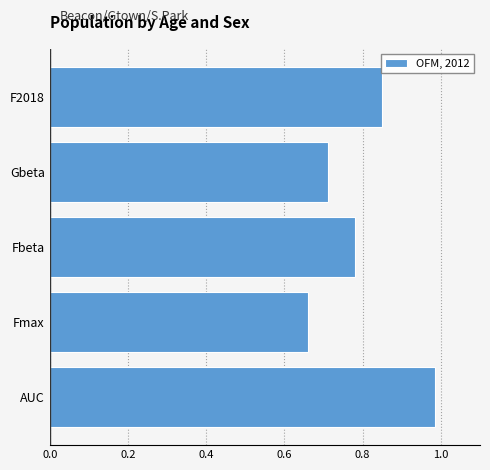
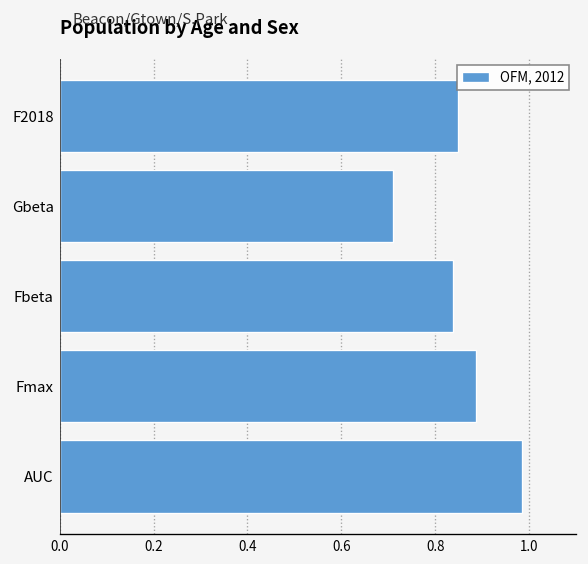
Fbeta: 0.78 -> 0.84
Fmax: 0.66 -> 0.89
